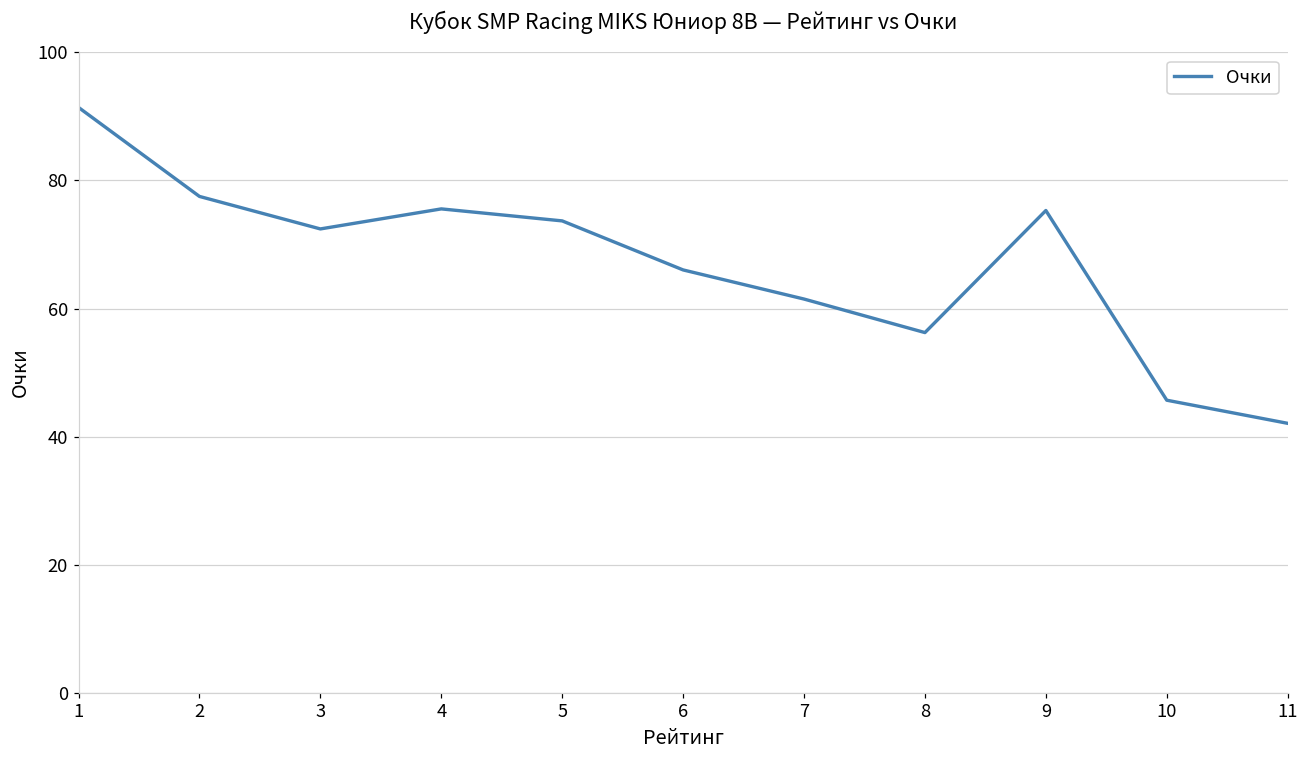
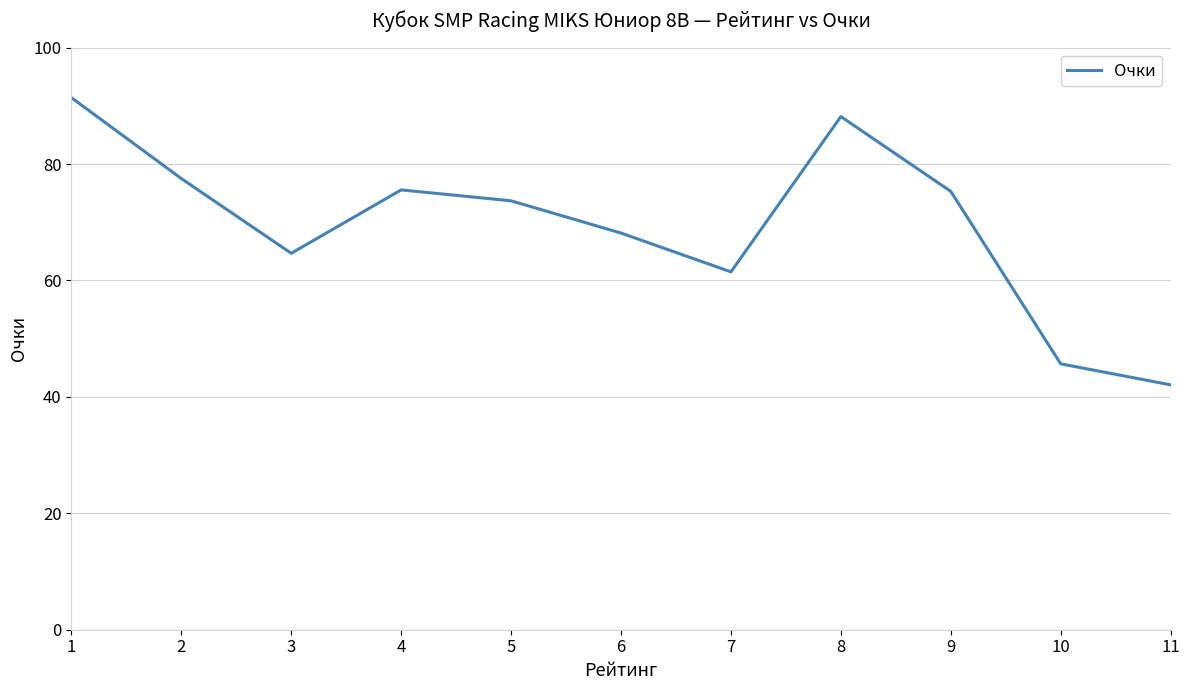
3: 72 -> 65
6: 66 -> 68
8: 56 -> 88
